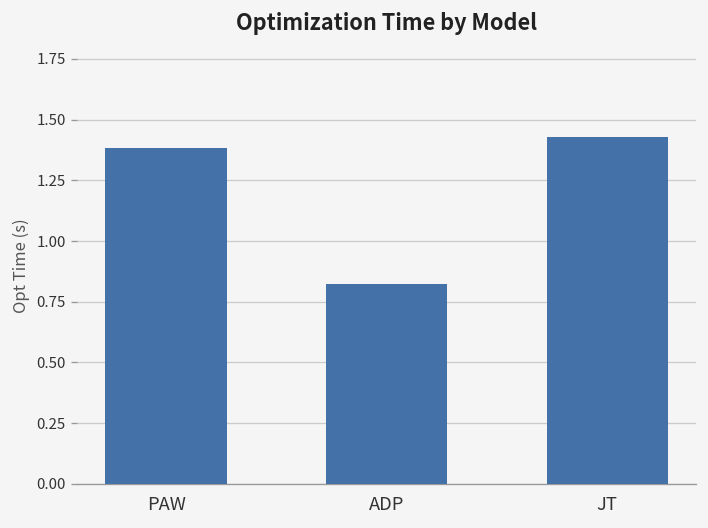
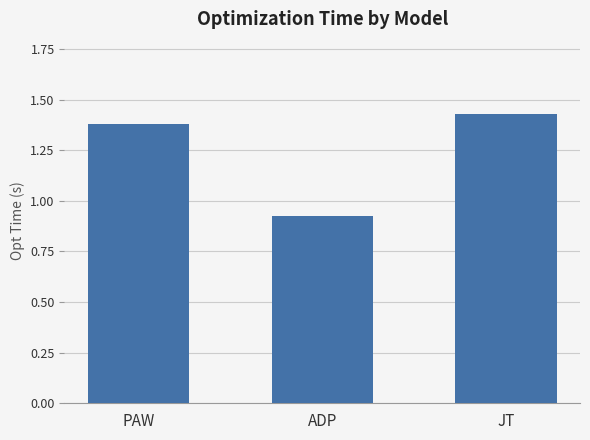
ADP: 0.83 -> 0.92
